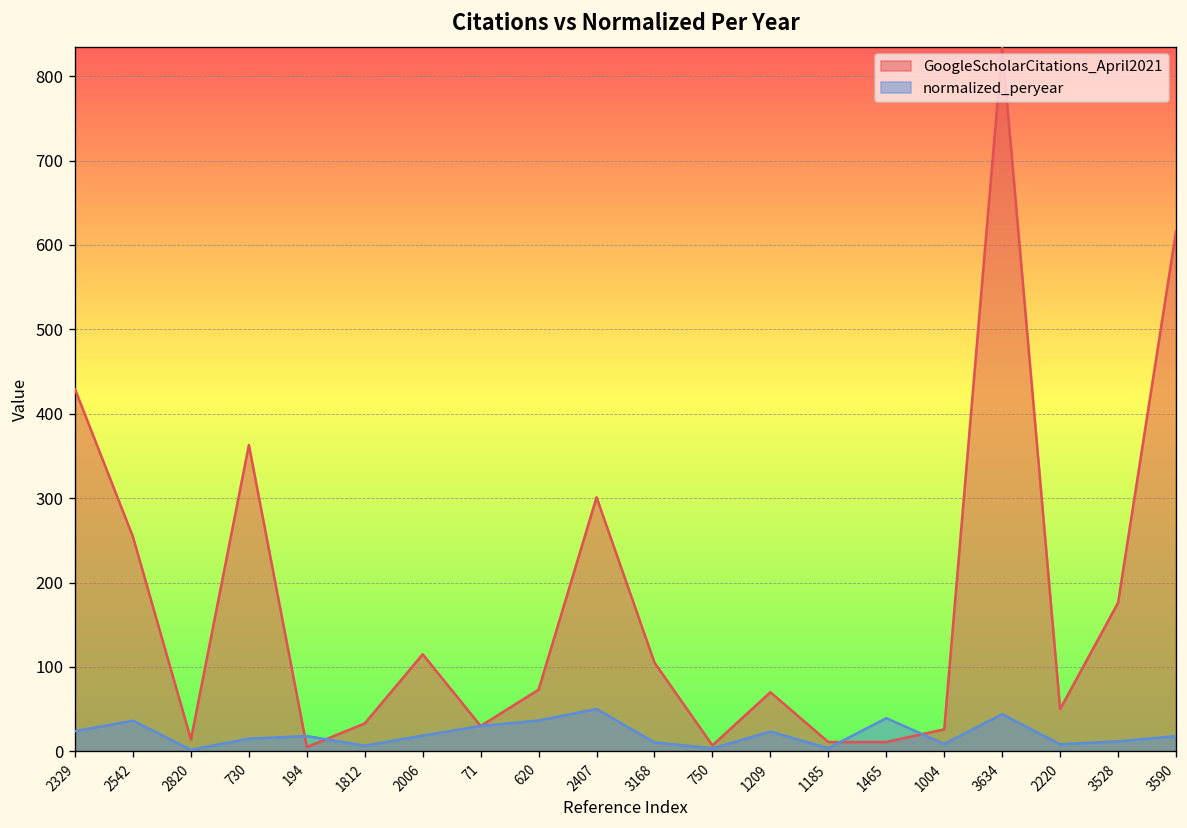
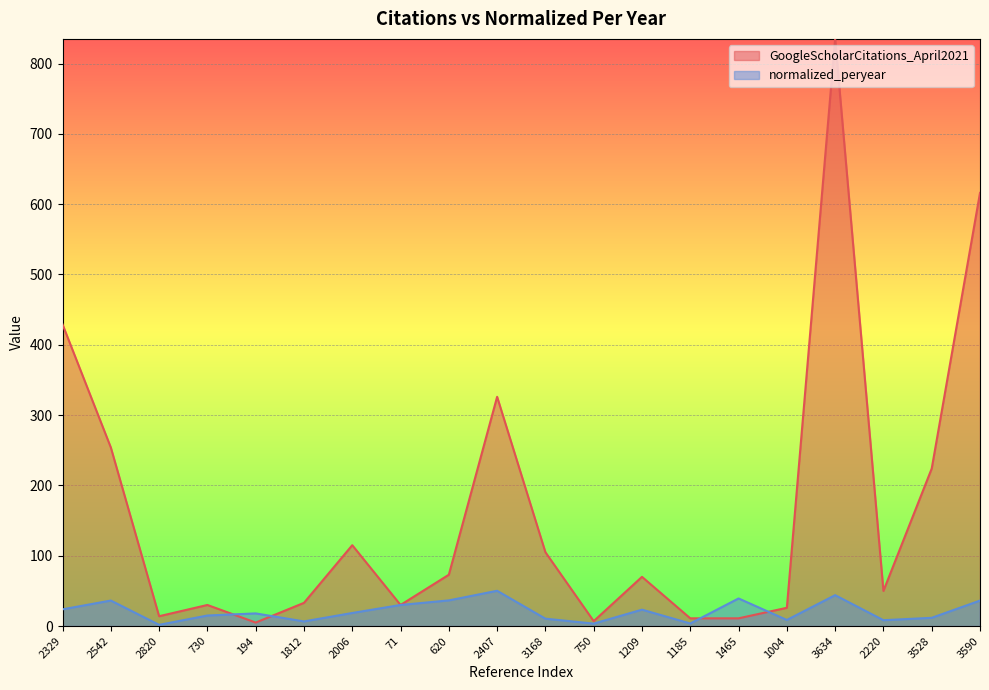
GoogleScholarCitations_April2021, 730: 360 -> 30
GoogleScholarCitations_April2021, 2407: 300 -> 330
GoogleScholarCitations_April2021, 3528: 180 -> 220
normalized_peryear, 3590: 20 -> 40
